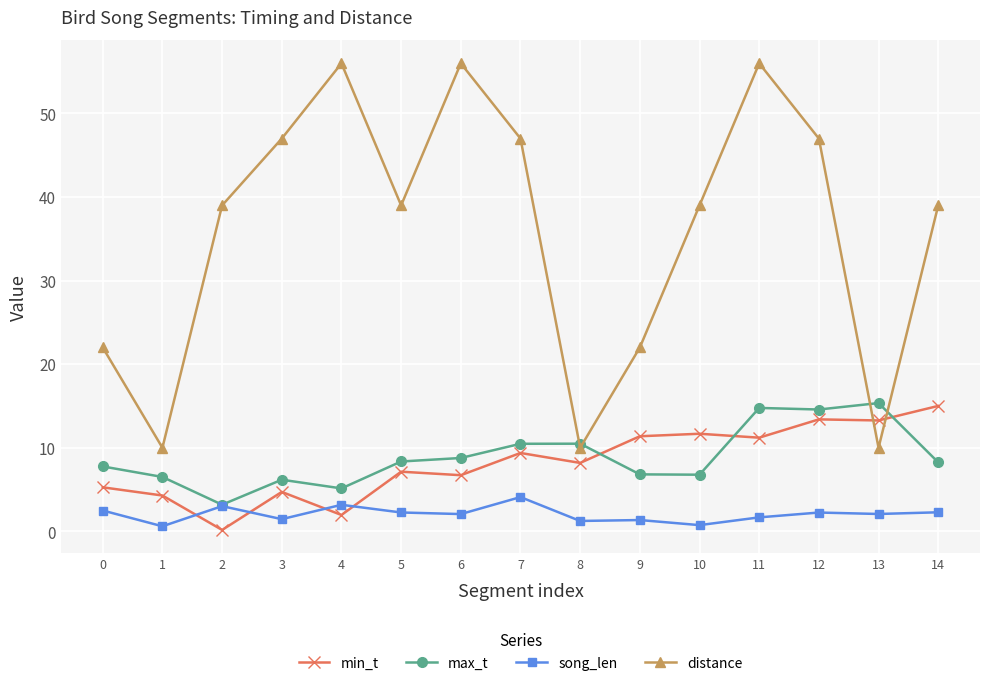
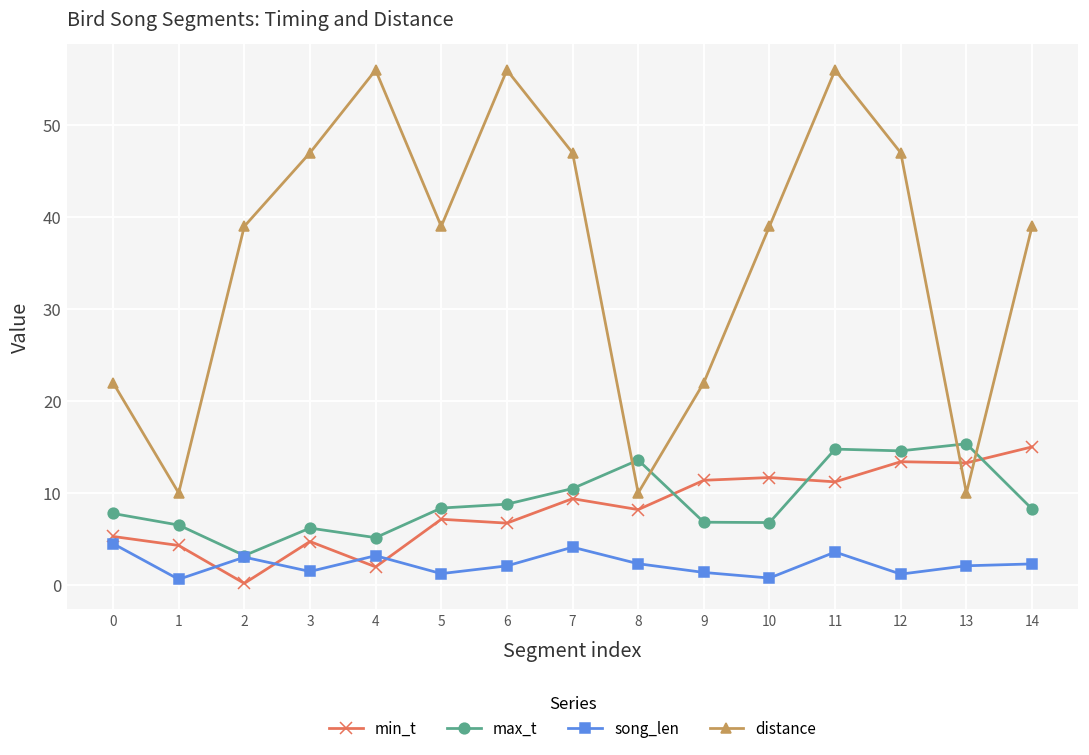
song_len, 0: 2 -> 4
song_len, 5: 2 -> 1
max_t, 8: 10 -> 14
song_len, 8: 1 -> 2
song_len, 11: 2 -> 4
song_len, 12: 2 -> 1
